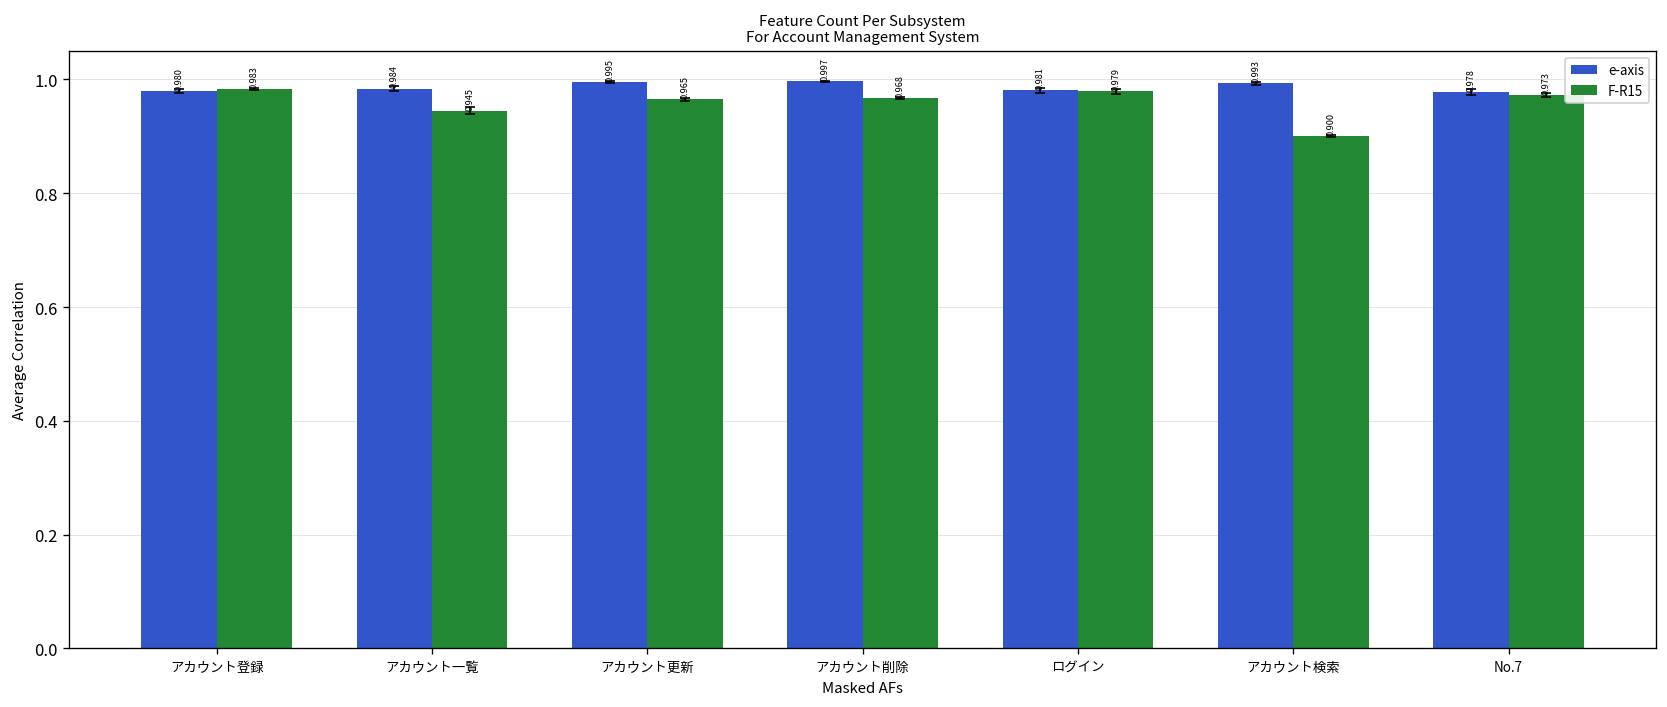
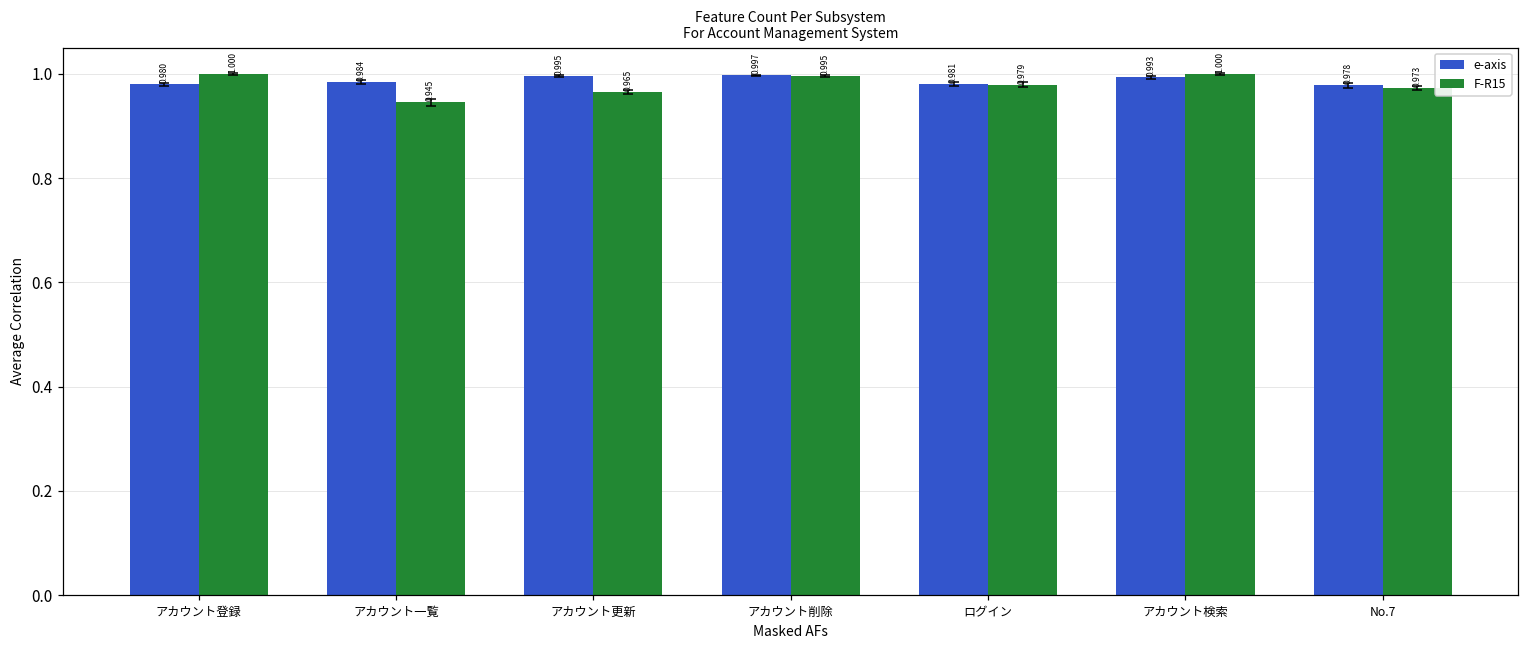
F-R15, アカウント登録: 0.983 -> 1.000
F-R15, アカウント削除: 0.968 -> 0.995
F-R15, アカウント検索: 0.900 -> 1.000
